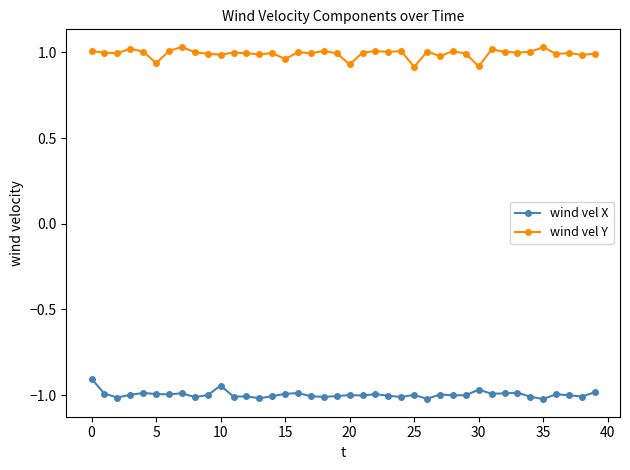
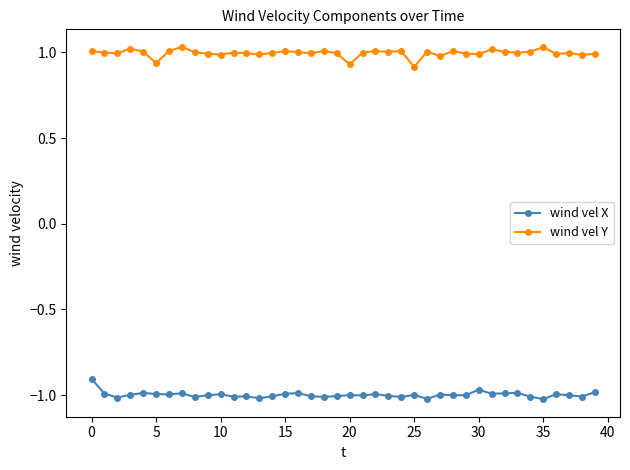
wind vel X, 10: -0.94 -> -1.00
wind vel Y, 15: 0.96 -> 1.01
wind vel Y, 30: 0.92 -> 0.99
